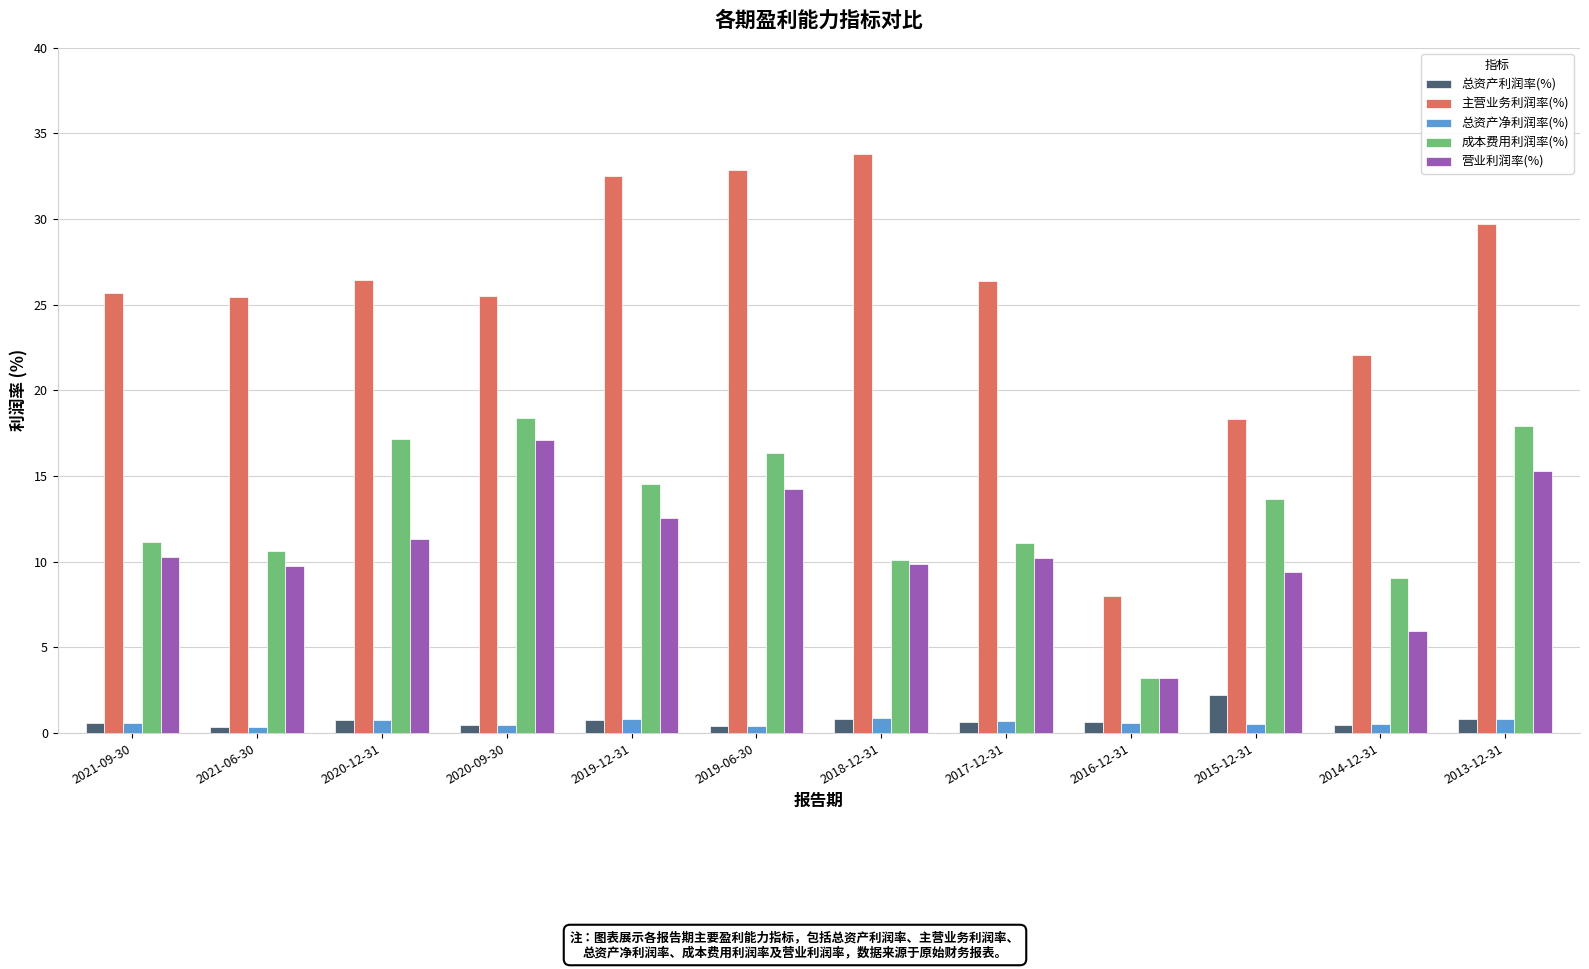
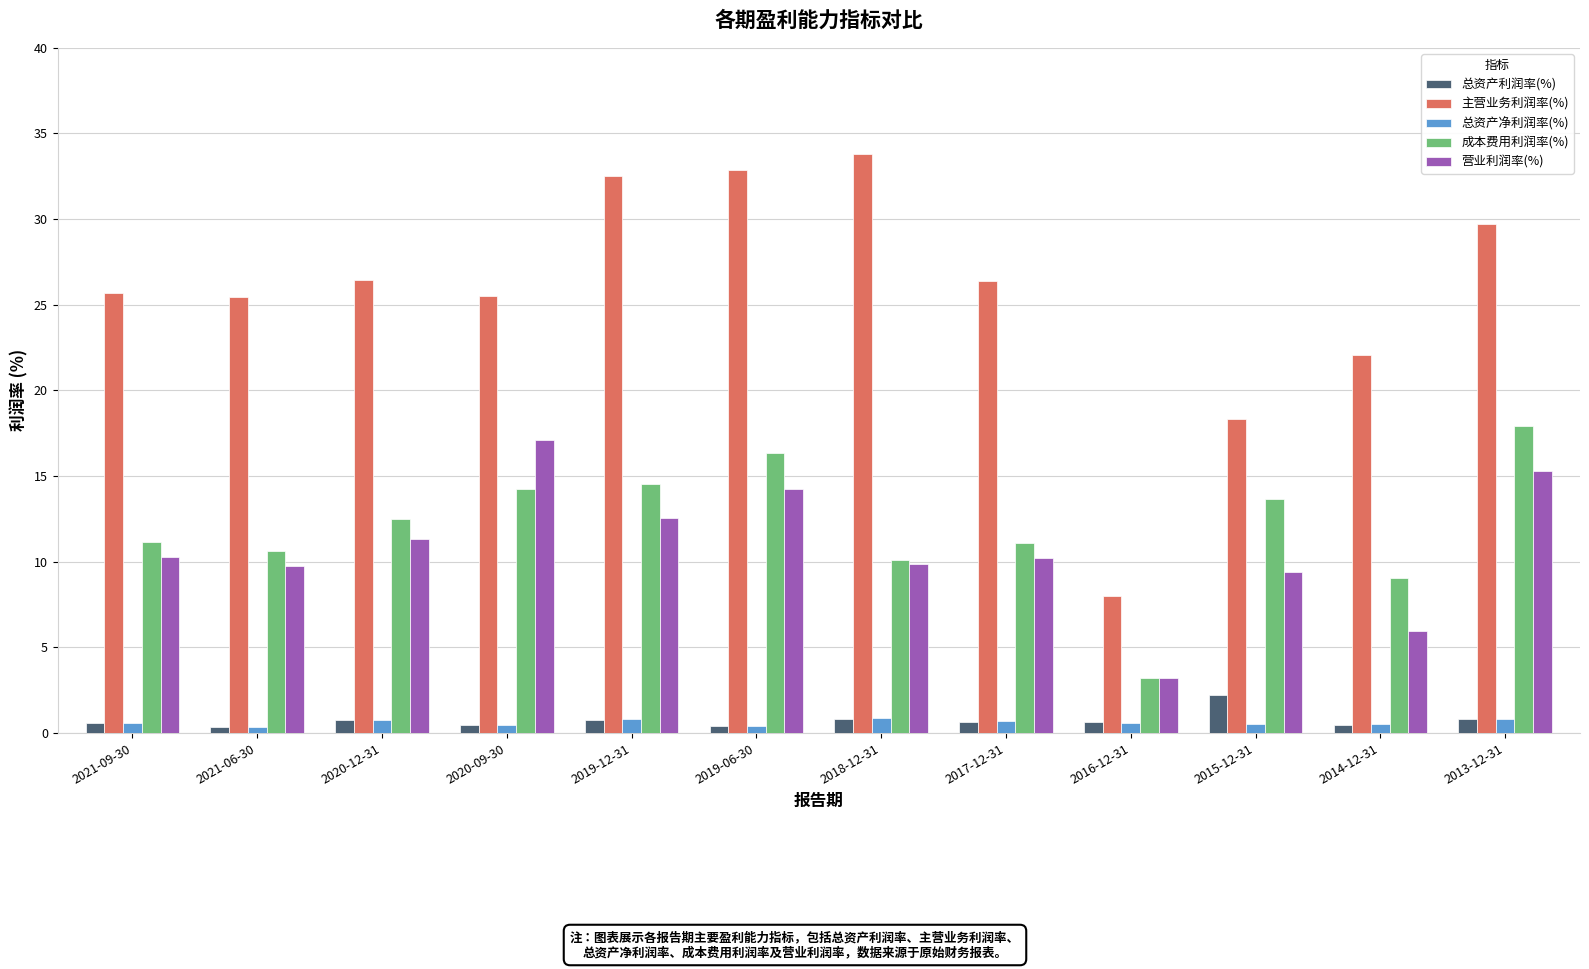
成本费用利润率(%), 2020-12-31: 17.2 -> 12.5
成本费用利润率(%), 2020-09-30: 18.4 -> 14.2
